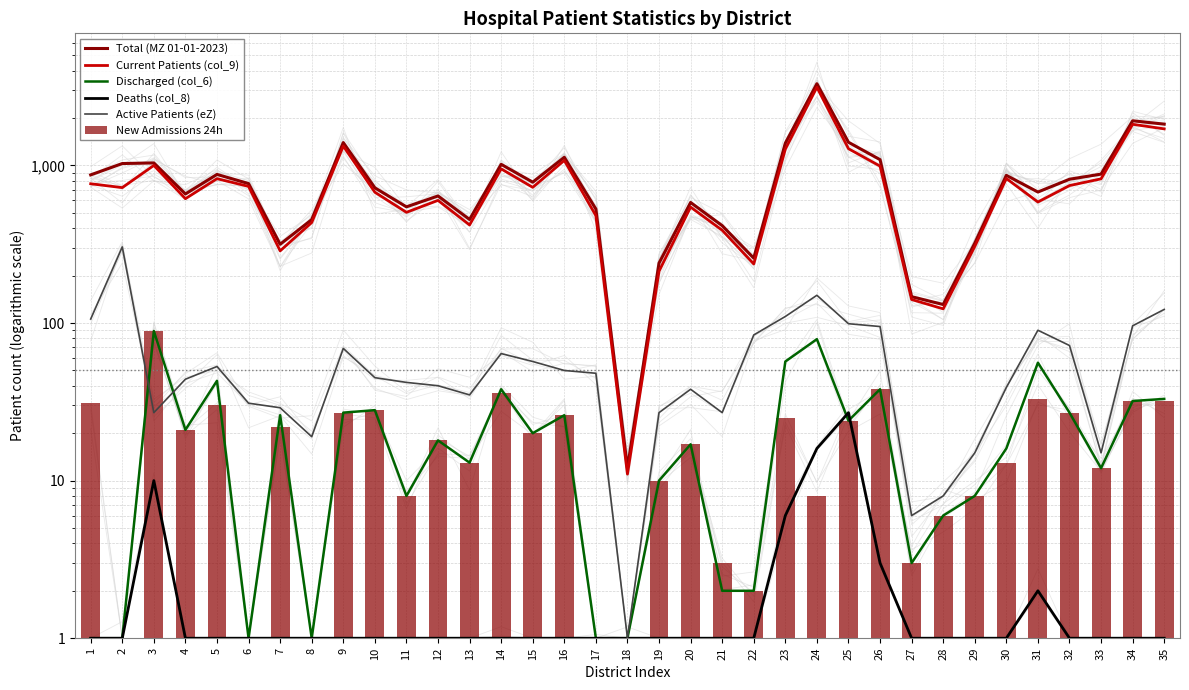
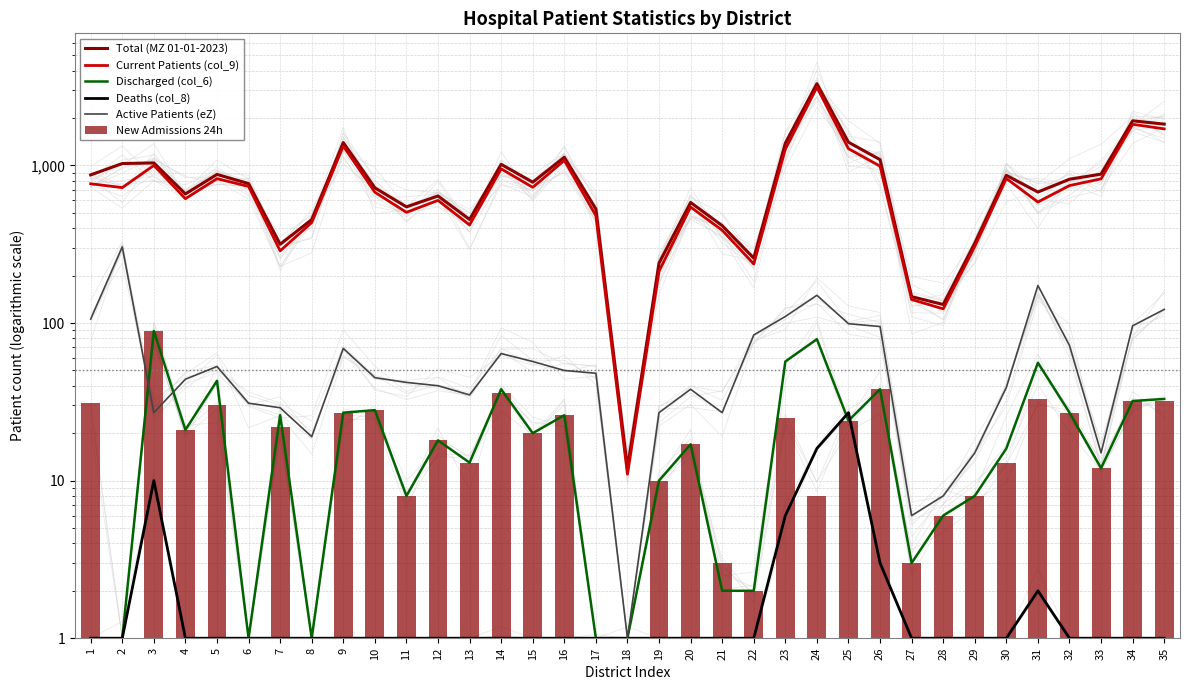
Active Patients (eZ), 31: 90 -> 170
